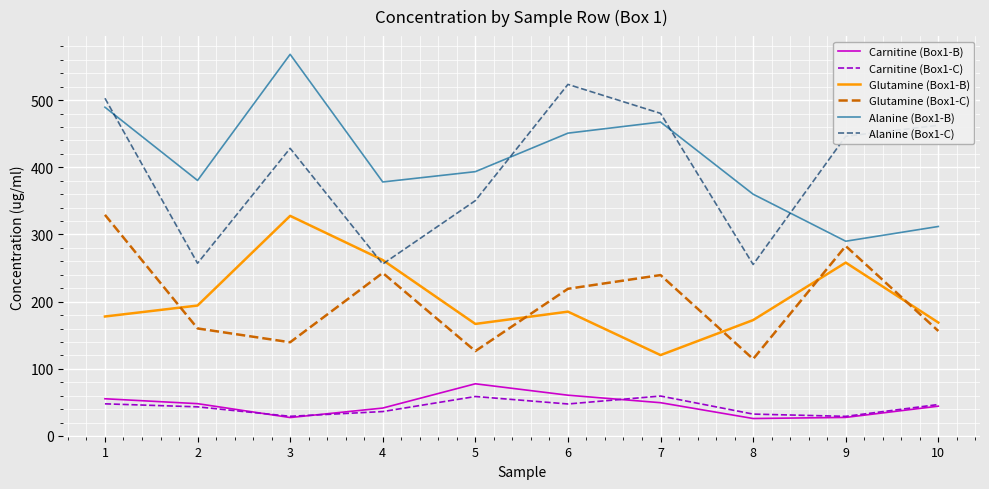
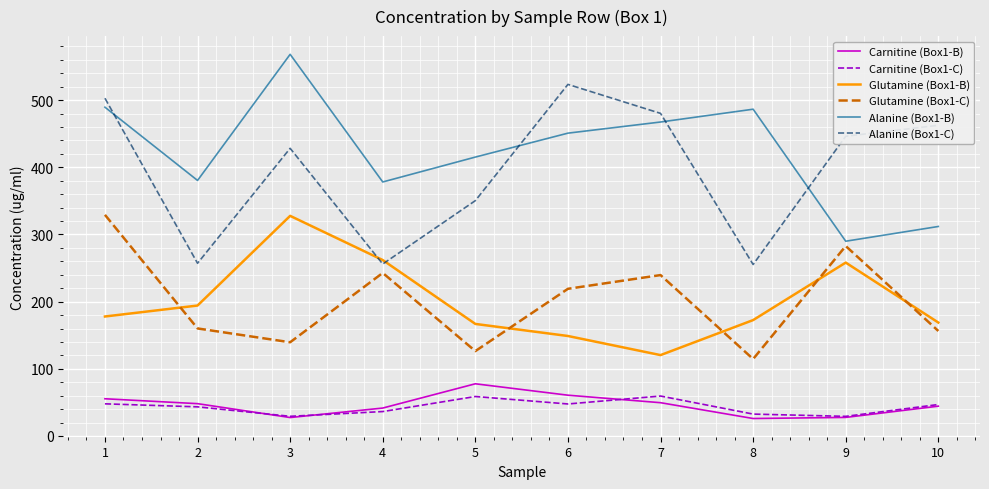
Alanine (Box1-B), 5: 390 -> 420
Glutamine (Box1-B), 6: 190 -> 150
Alanine (Box1-B), 8: 360 -> 490
